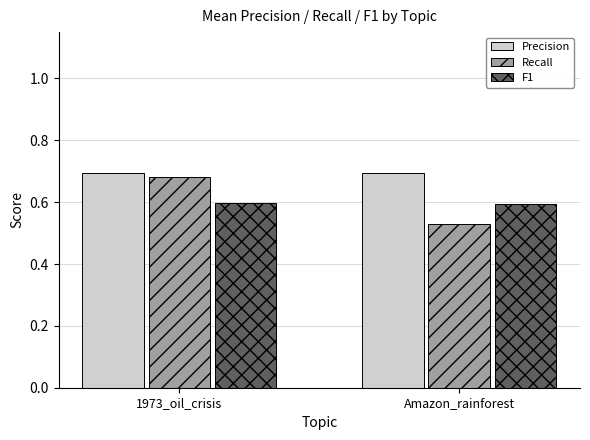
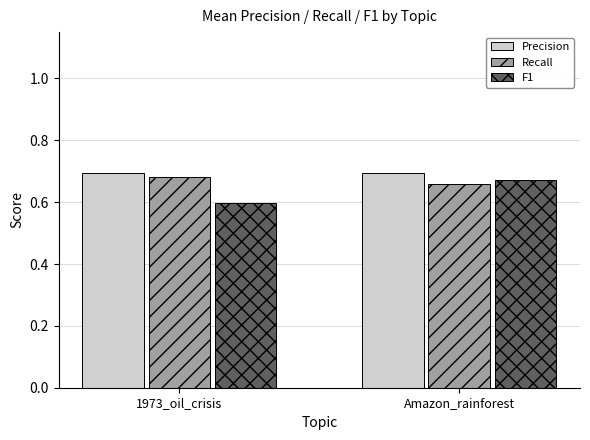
Recall, Amazon_rainforest: 0.53 -> 0.66
F1, Amazon_rainforest: 0.60 -> 0.67
